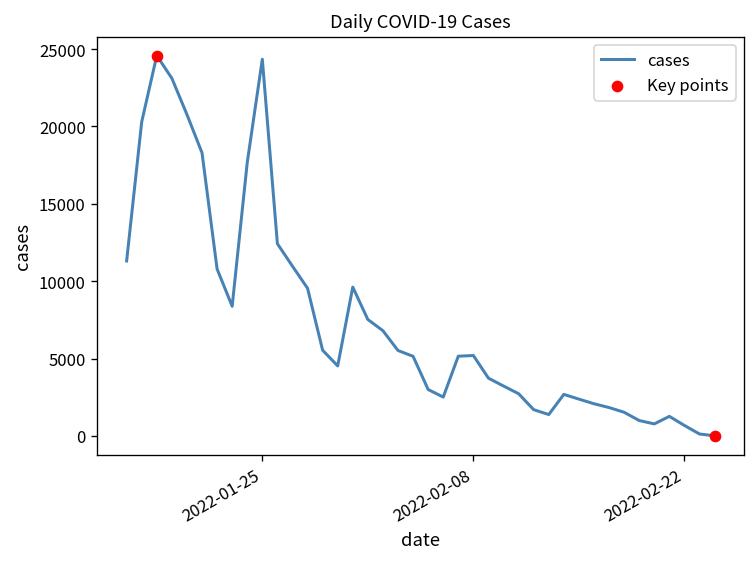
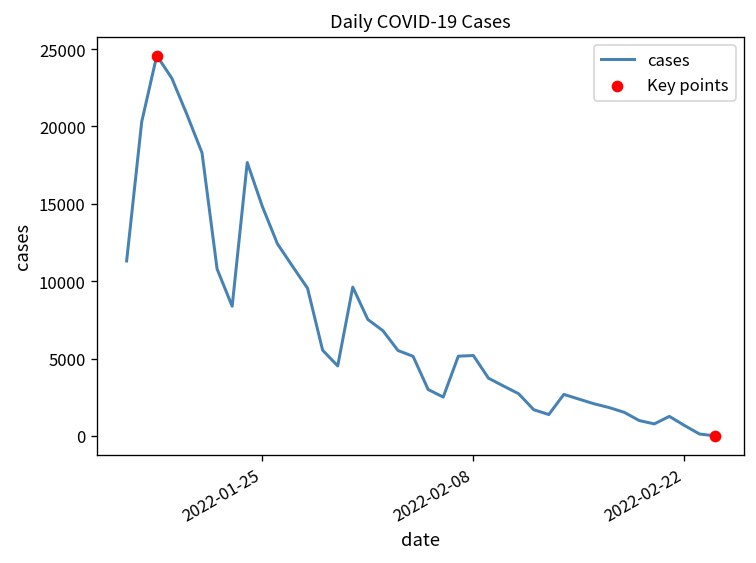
cases, 2022-01-25: 24300 -> 14800
